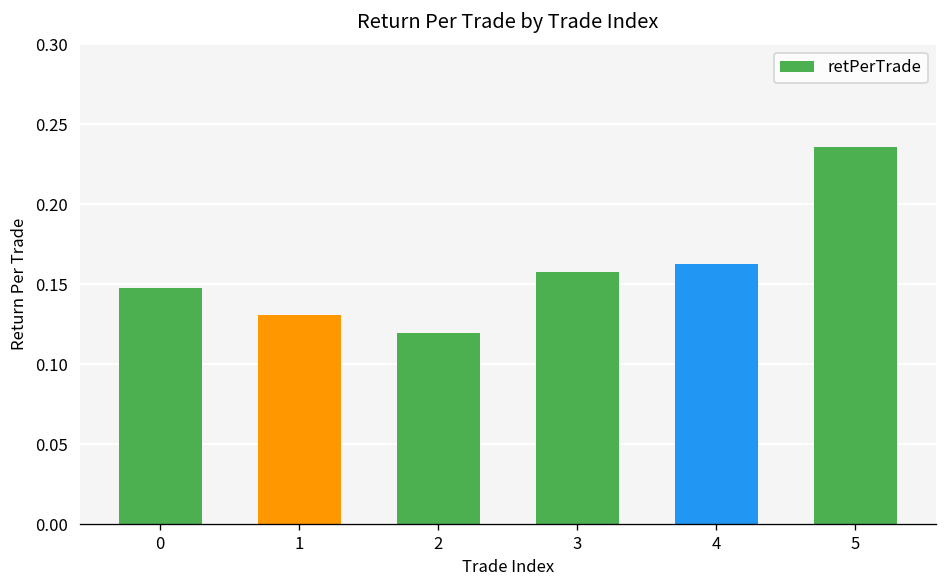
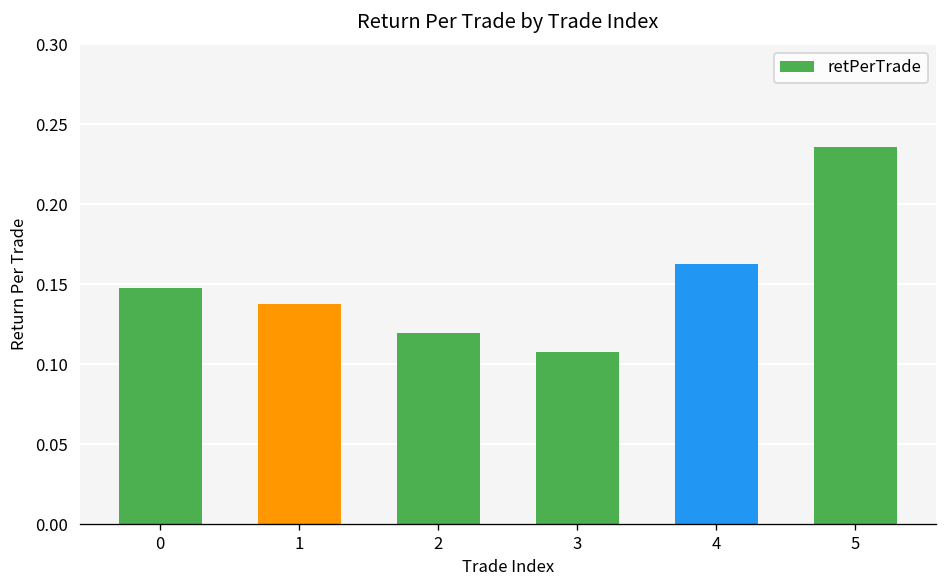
1: 0.131 -> 0.138
3: 0.158 -> 0.108
